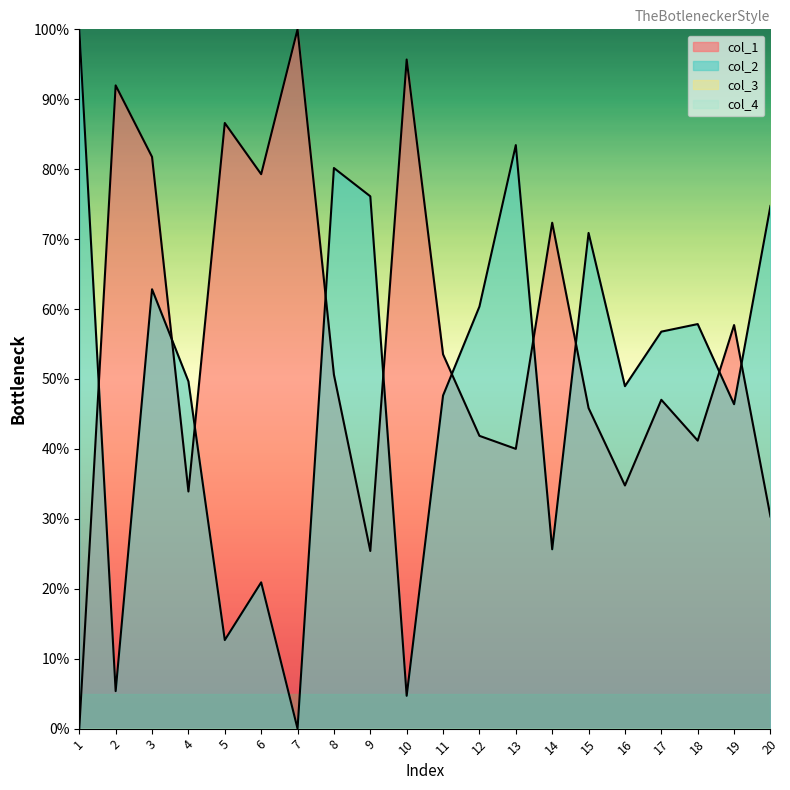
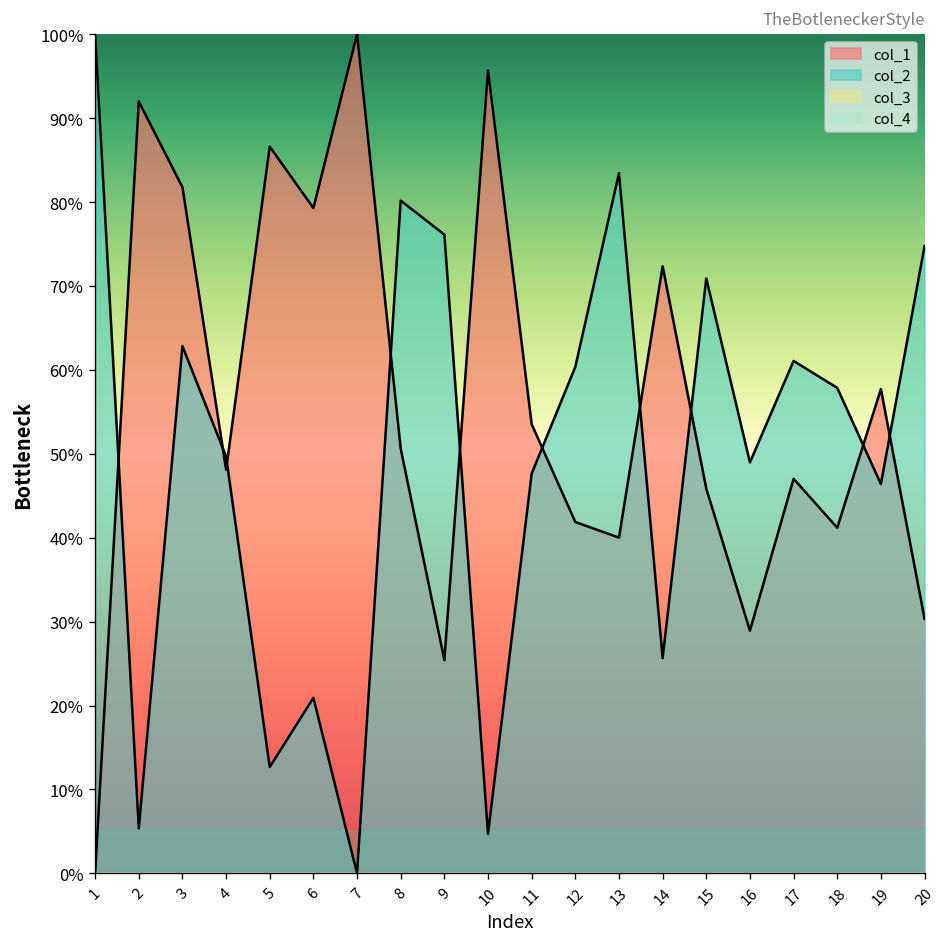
col_1, 4: 34% -> 48%
col_1, 16: 35% -> 29%
col_2, 17: 57% -> 61%
